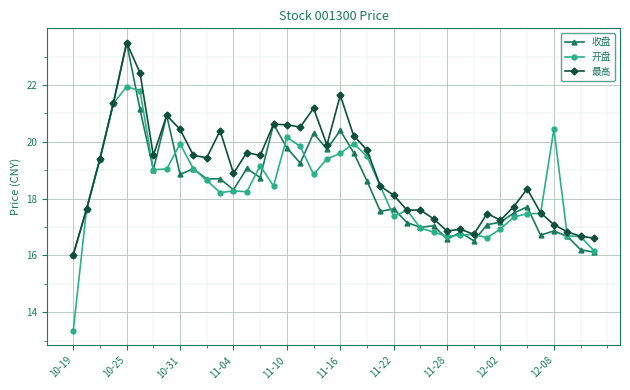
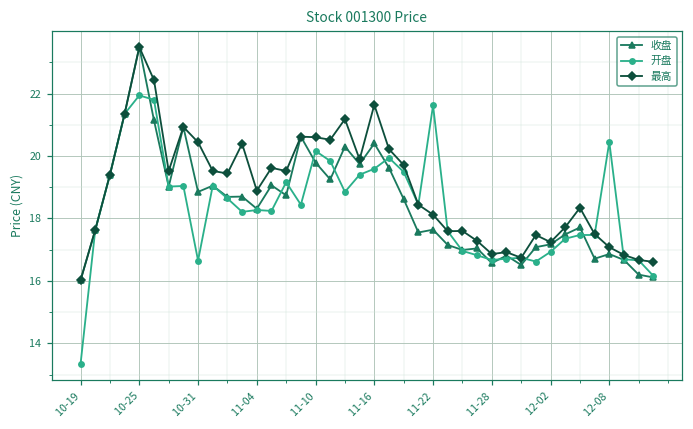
开盘, 10-31: 19.9 -> 16.7
开盘, 11-22: 17.4 -> 21.6
